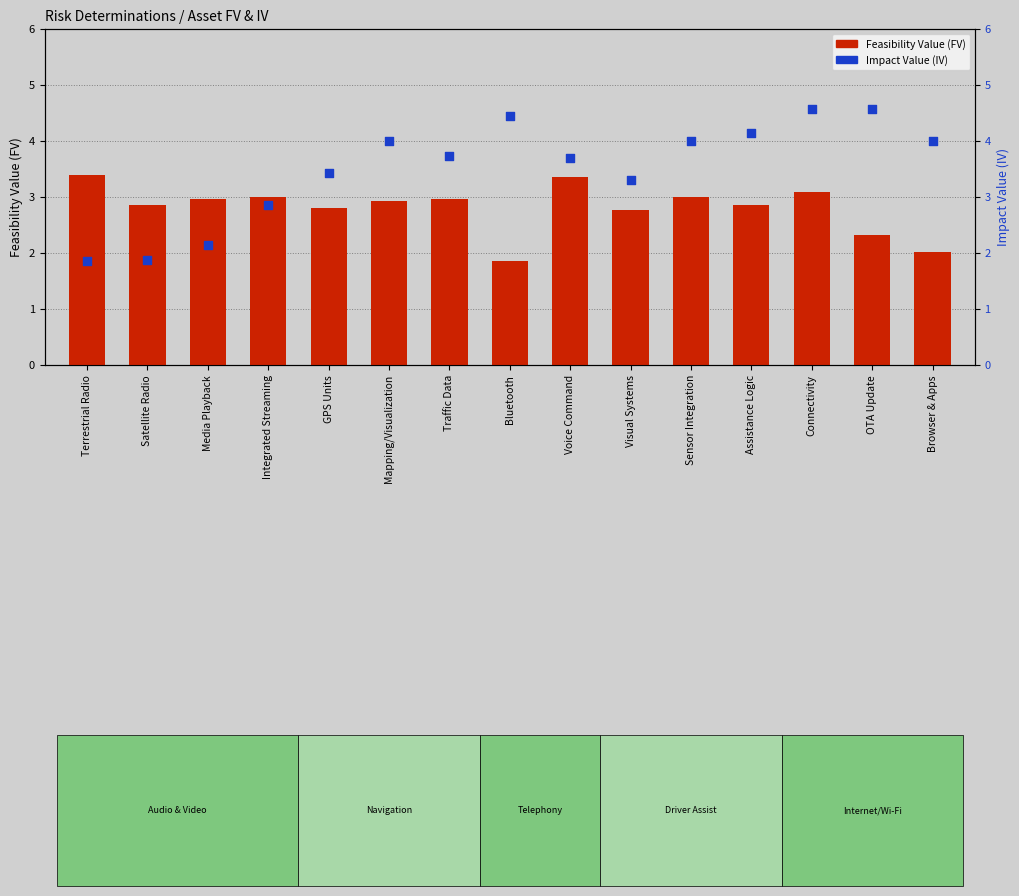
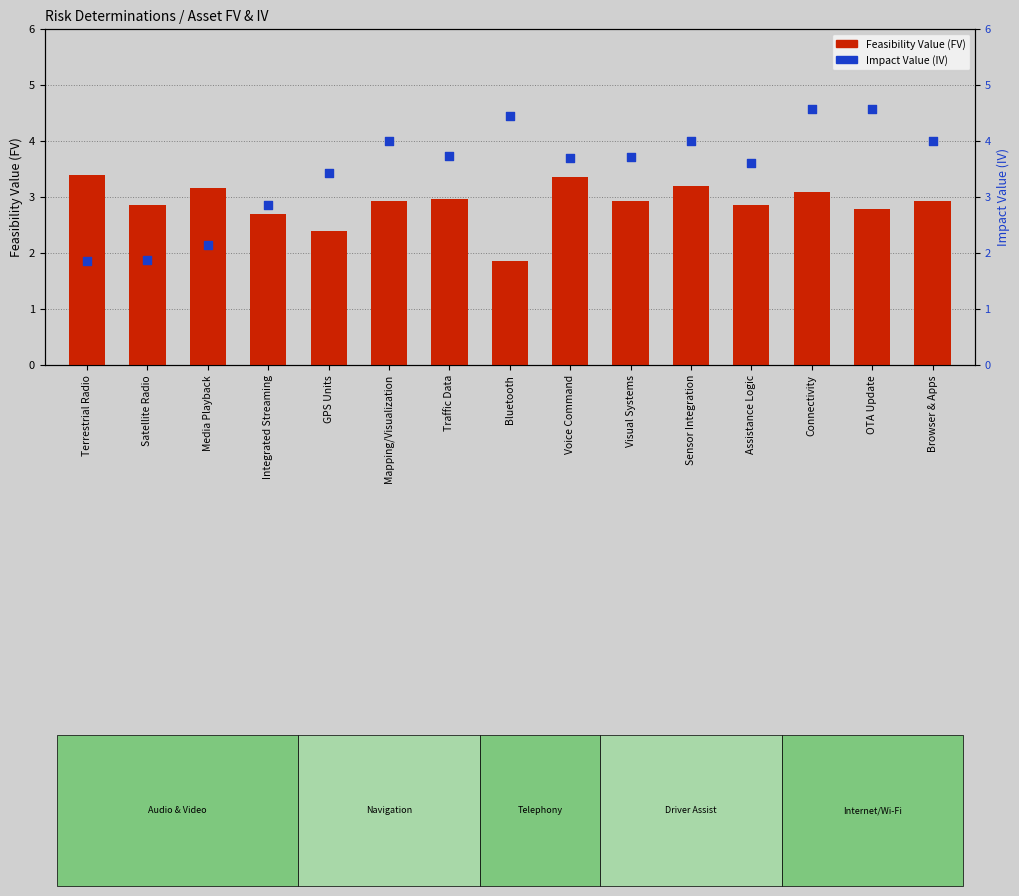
Feasibility Value (FV), Media Playback: 3.0 -> 3.2
Feasibility Value (FV), Integrated Streaming: 3.0 -> 2.7
Feasibility Value (FV), GPS Units: 2.8 -> 2.4
Feasibility Value (FV), Visual Systems: 2.8 -> 2.9
Feasibility Value (FV), Sensor Integration: 3.0 -> 3.2
Feasibility Value (FV), OTA Update: 2.3 -> 2.8
Feasibility Value (FV), Browser & Apps: 2.0 -> 2.9
Impact Value (IV), Visual Systems: 3.3 -> 3.7
Impact Value (IV), Assistance Logic: 4.1 -> 3.6
